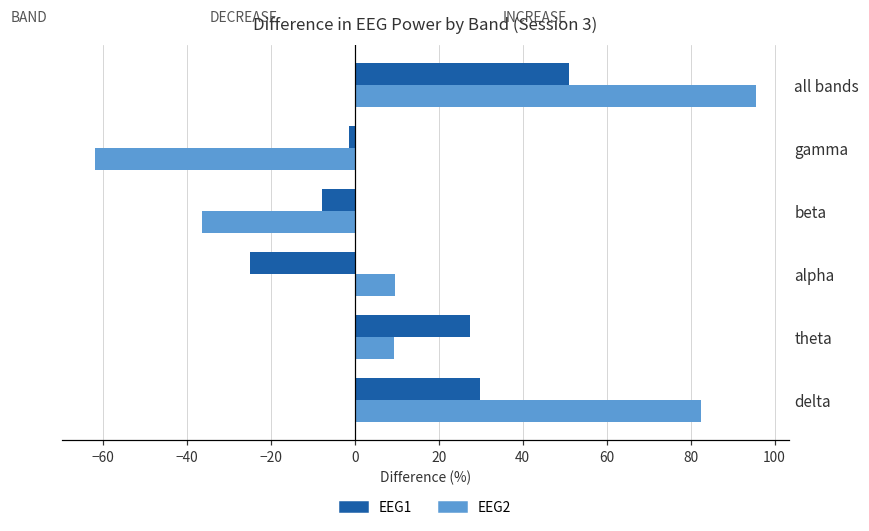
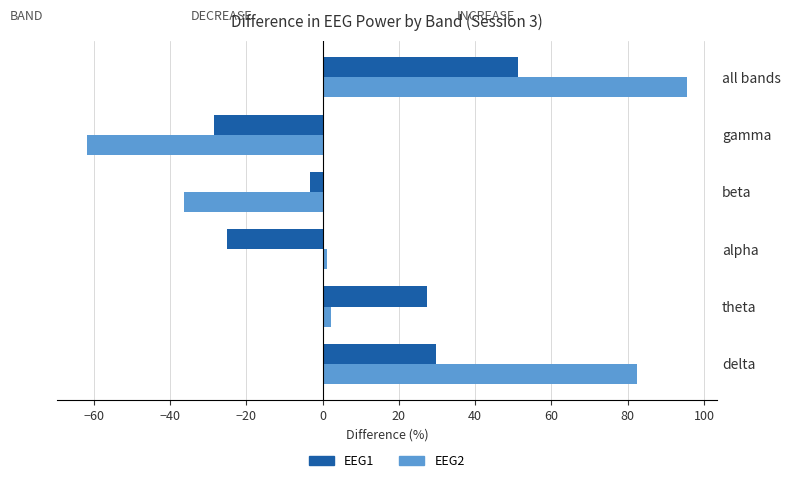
EEG1, gamma: -1 -> -28
EEG1, beta: -8 -> -3
EEG2, alpha: 10 -> 1
EEG2, theta: 9 -> 2
